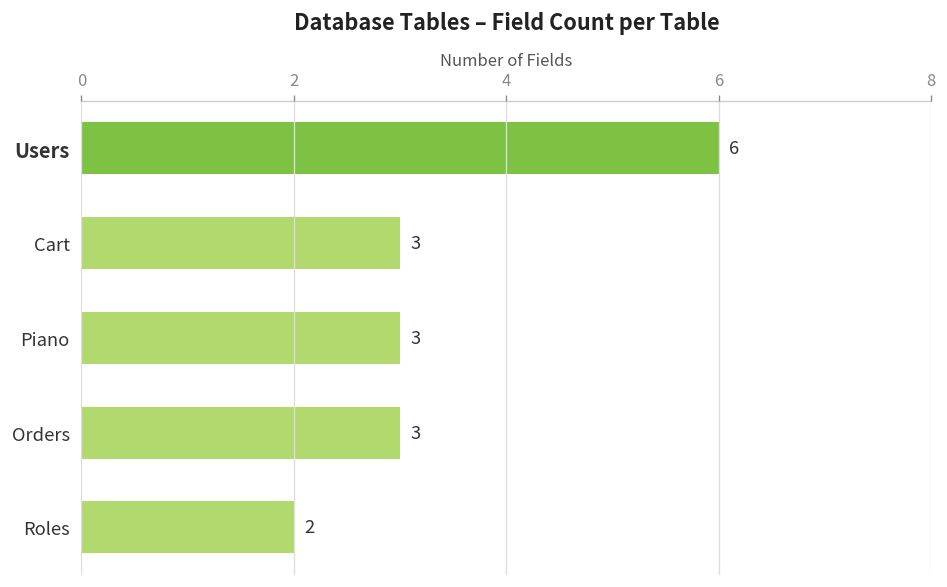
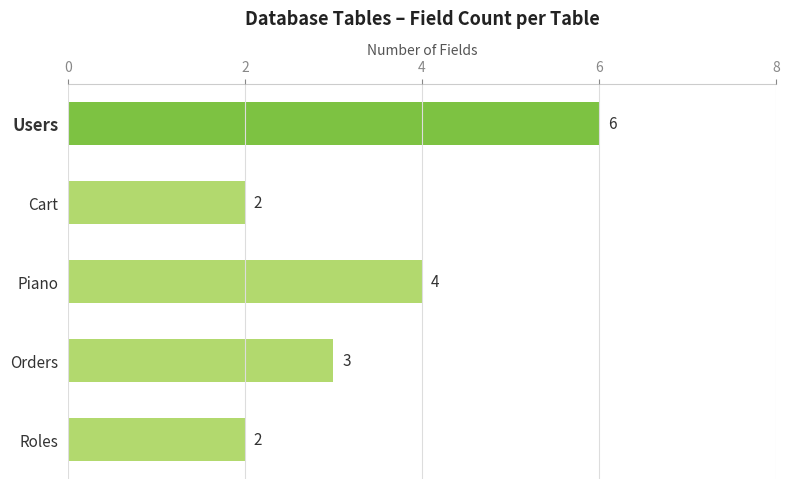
Cart: 3 -> 2
Piano: 3 -> 4
